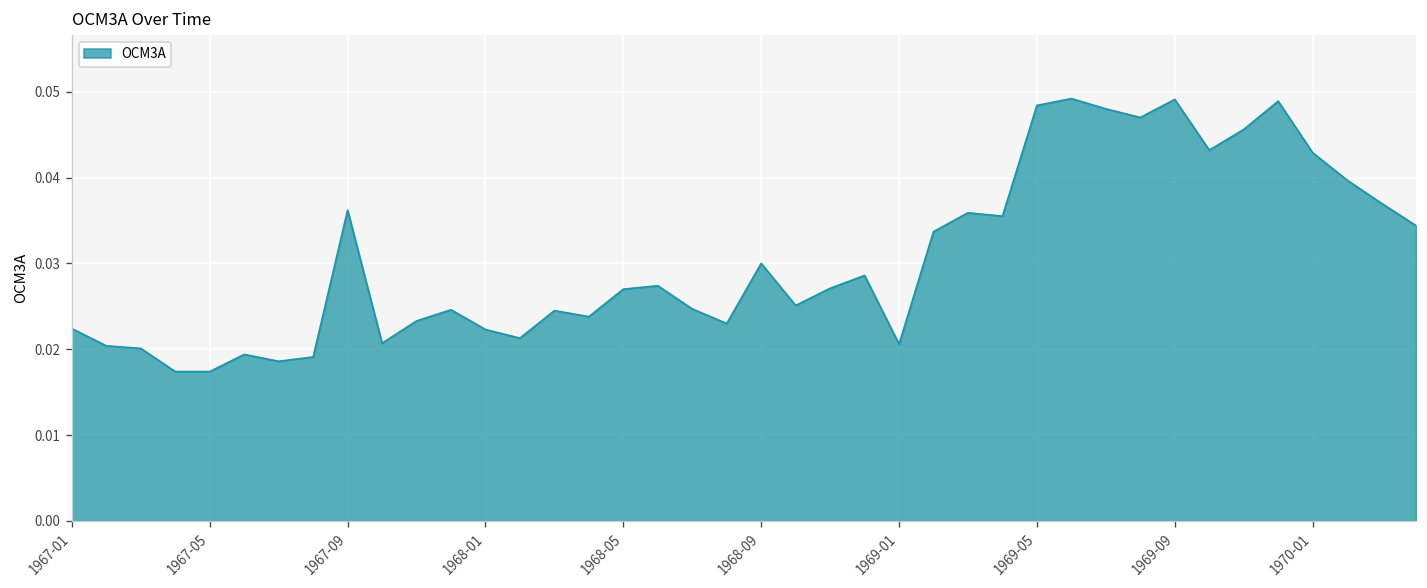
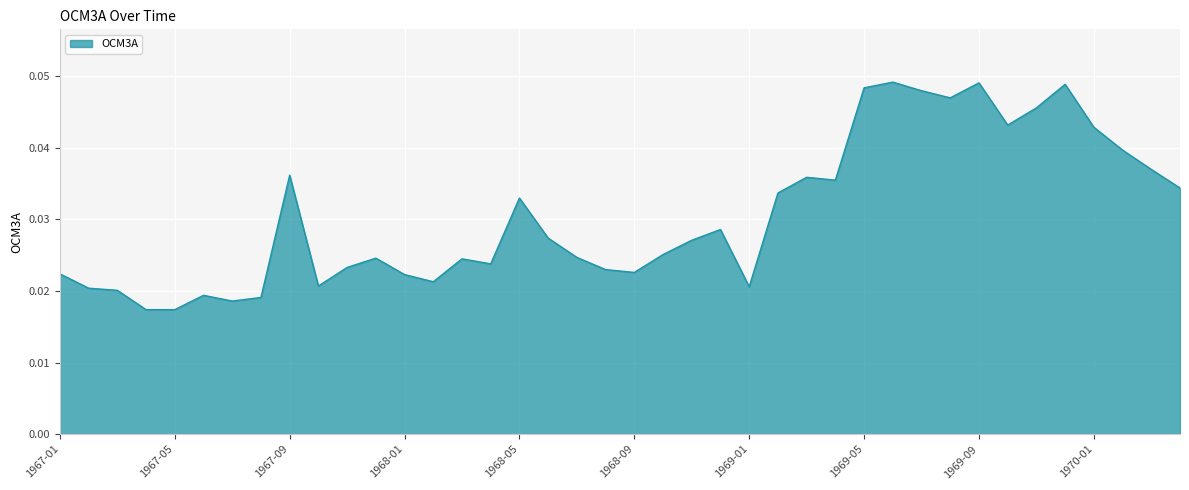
1968-05: 0.027 -> 0.033
1968-09: 0.030 -> 0.023
